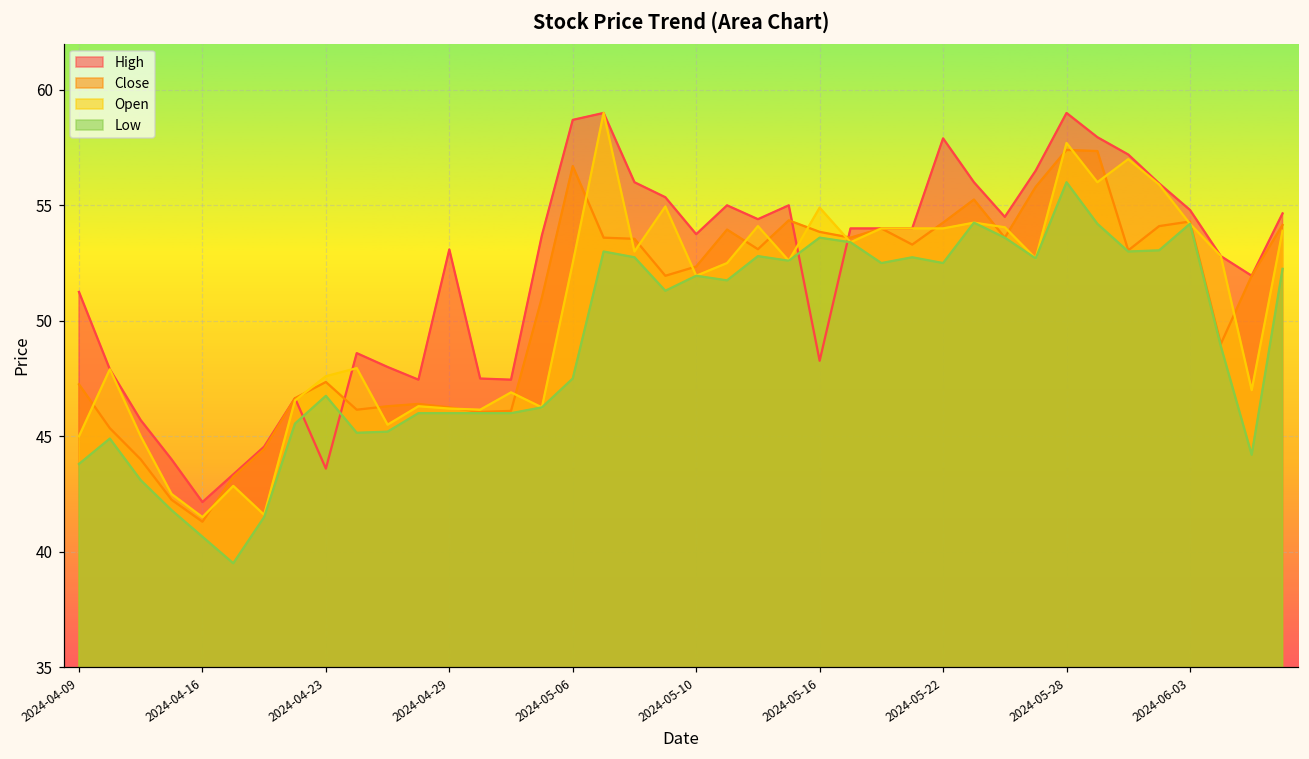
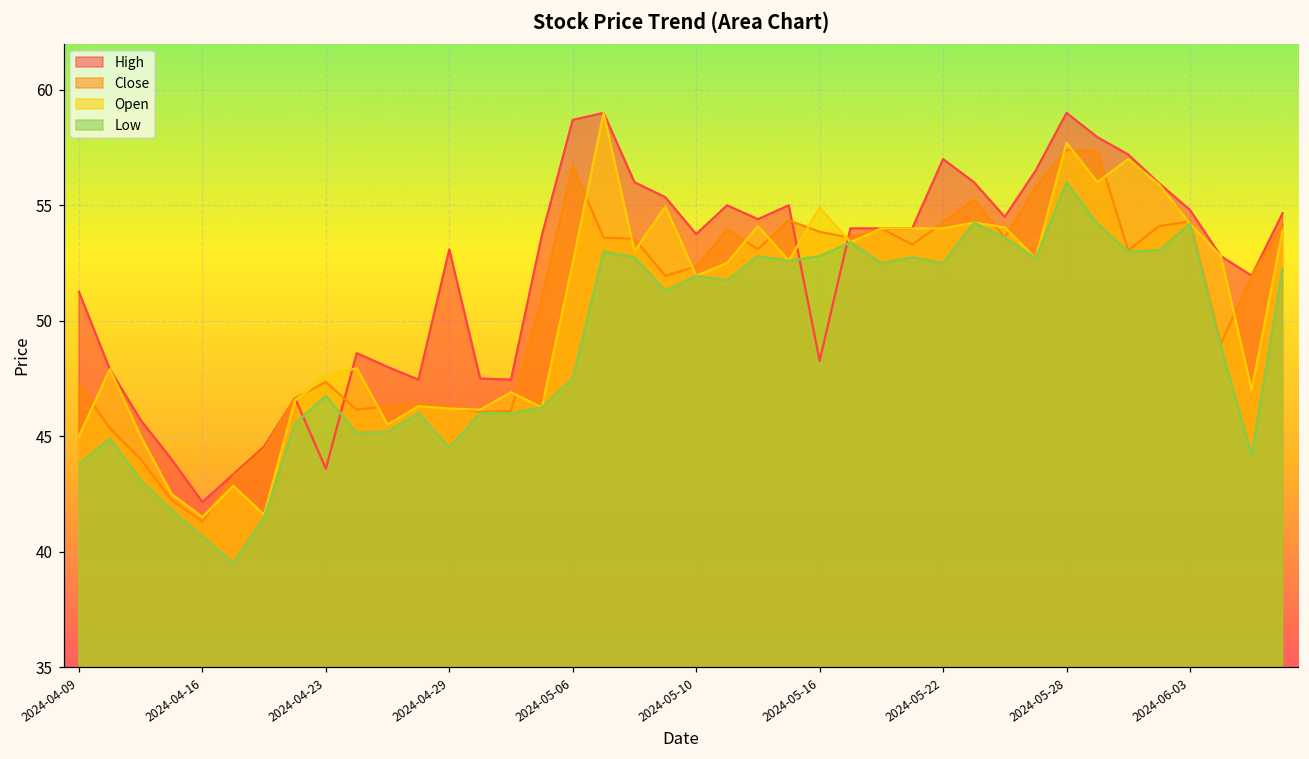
Low, 2024-04-29: 46.0 -> 44.5
Low, 2024-05-16: 53.6 -> 52.8
High, 2024-05-22: 57.9 -> 57.0
